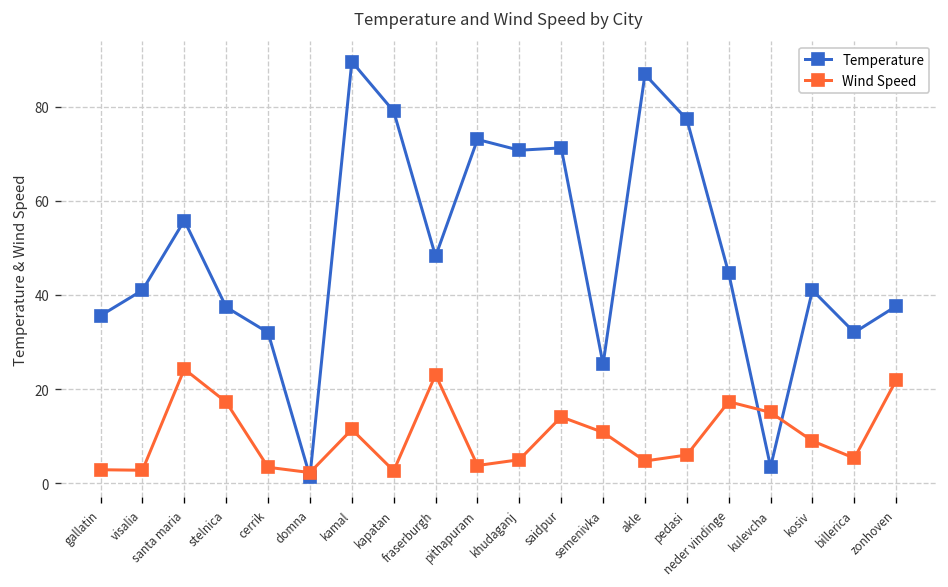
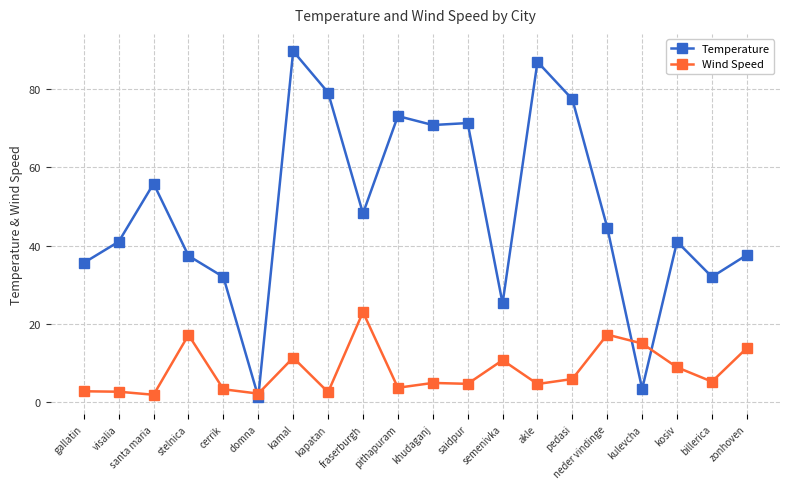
Wind Speed, santa maria: 24 -> 2
Wind Speed, saidpur: 14 -> 5
Wind Speed, zonhoven: 22 -> 14
